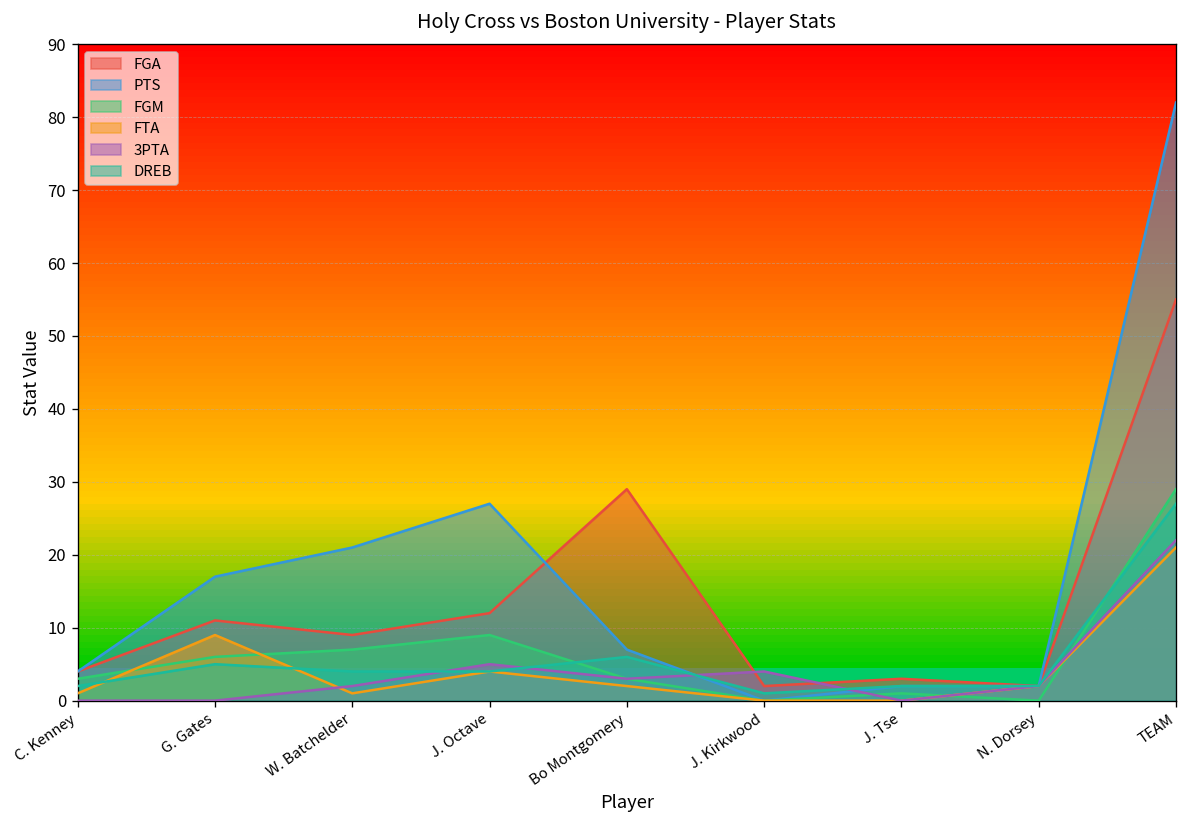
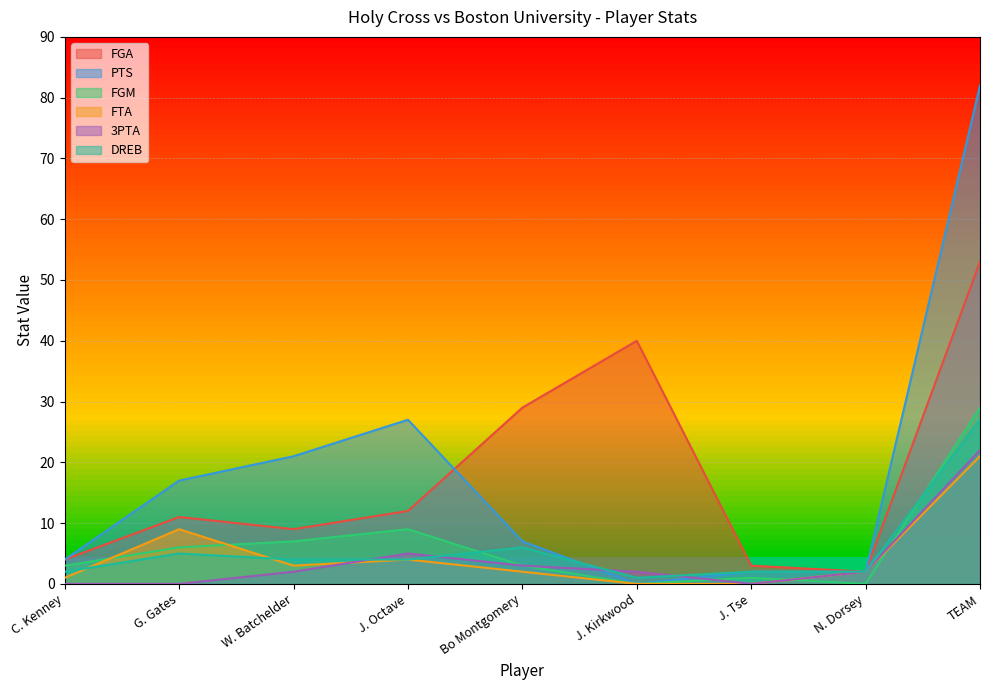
FTA, W. Batchelder: 1 -> 3
FGA, J. Kirkwood: 2 -> 40
3PTA, J. Kirkwood: 4 -> 2
FGA, TEAM: 55 -> 53
